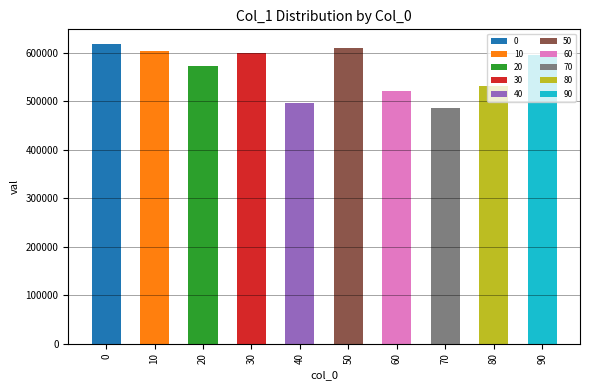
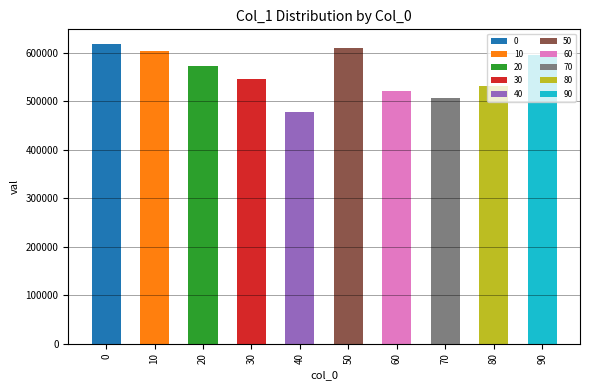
30: 600000 -> 550000
40: 500000 -> 480000
70: 490000 -> 510000
